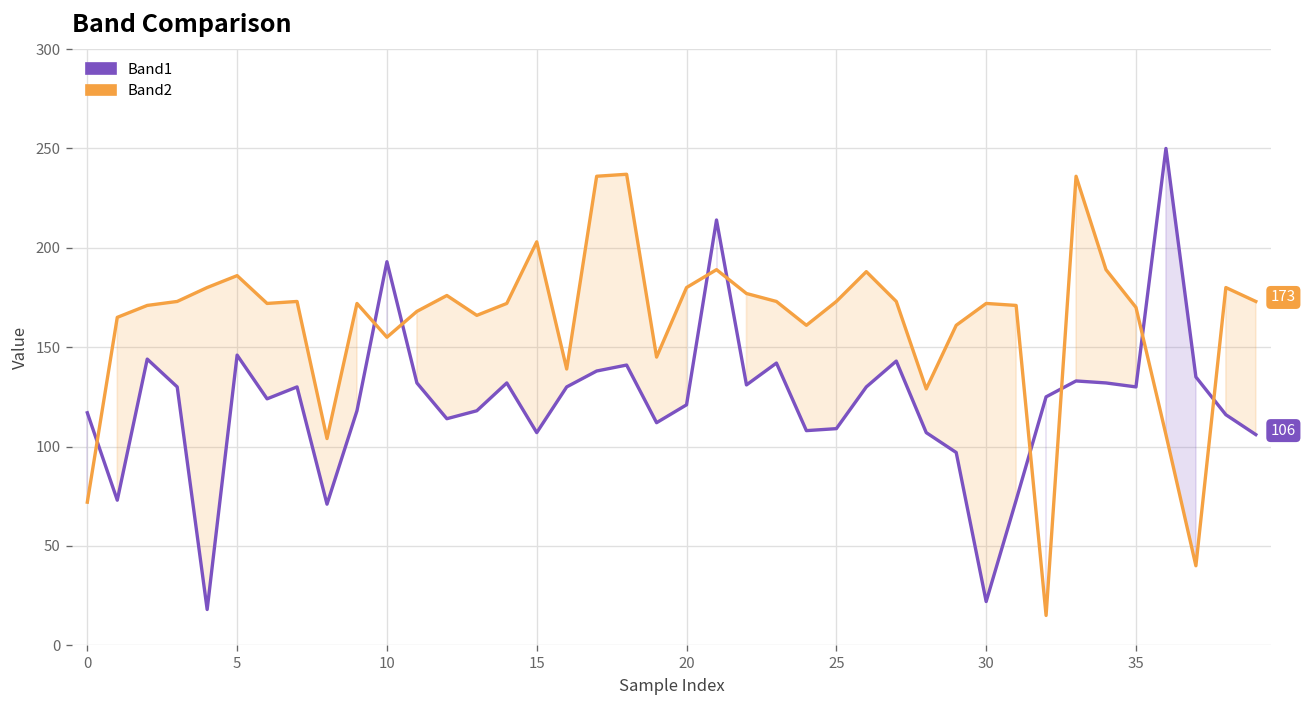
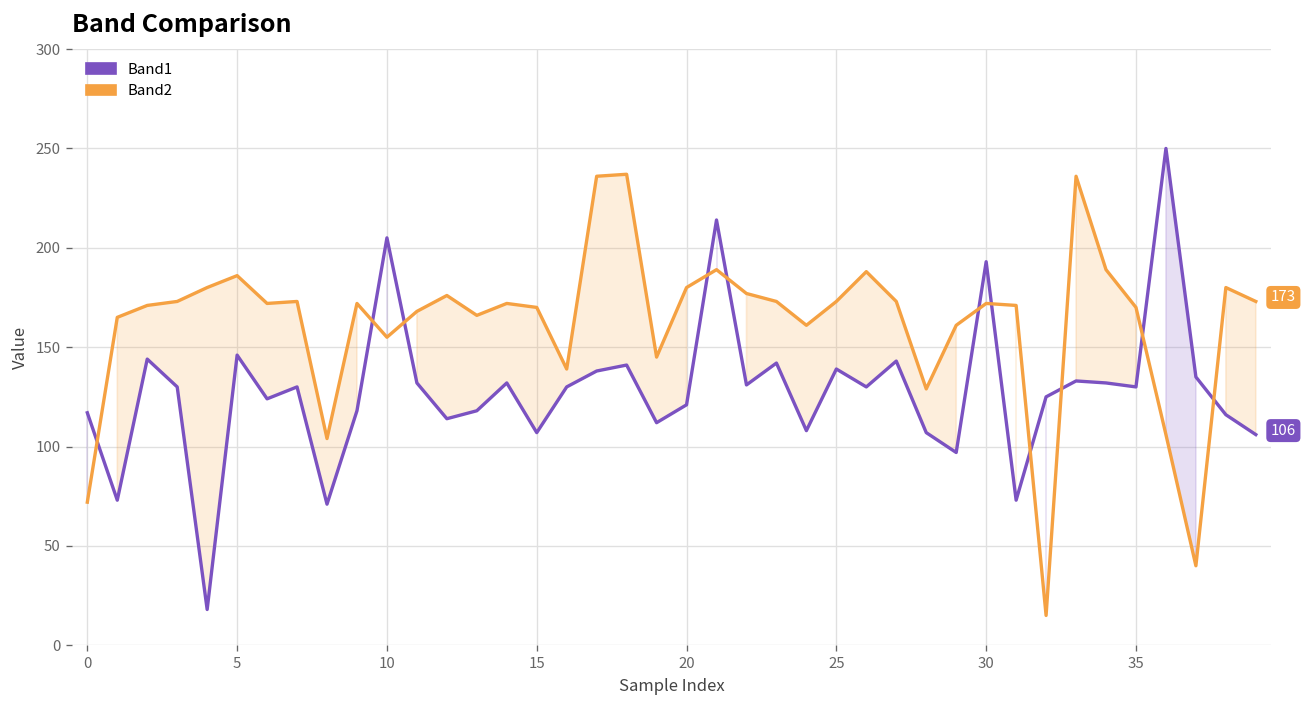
Band1, 10: 193 -> 205
Band2, 15: 203 -> 170
Band1, 25: 109 -> 139
Band1, 30: 22 -> 193
